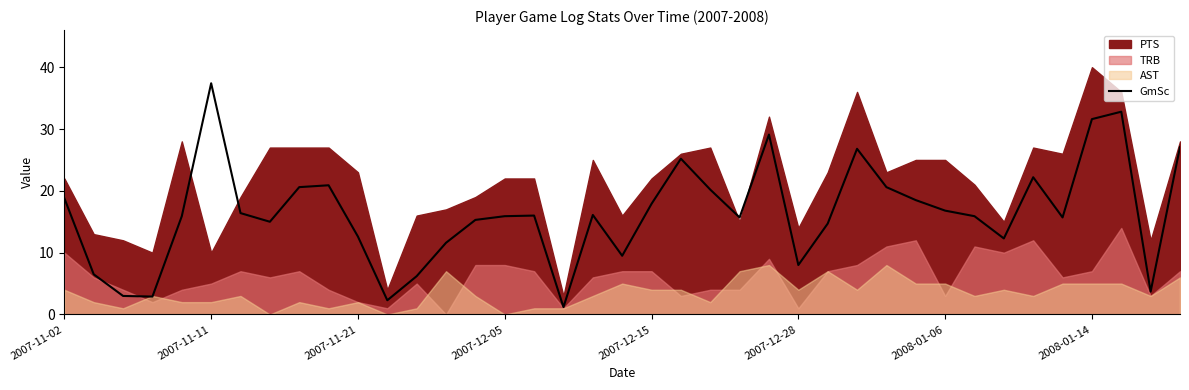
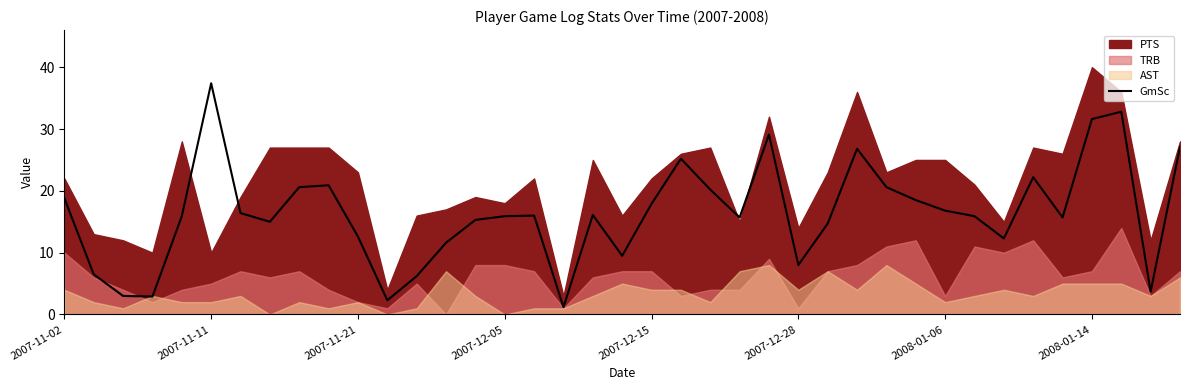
PTS, 2007-12-05: 22 -> 18
AST, 2008-01-06: 5 -> 2
